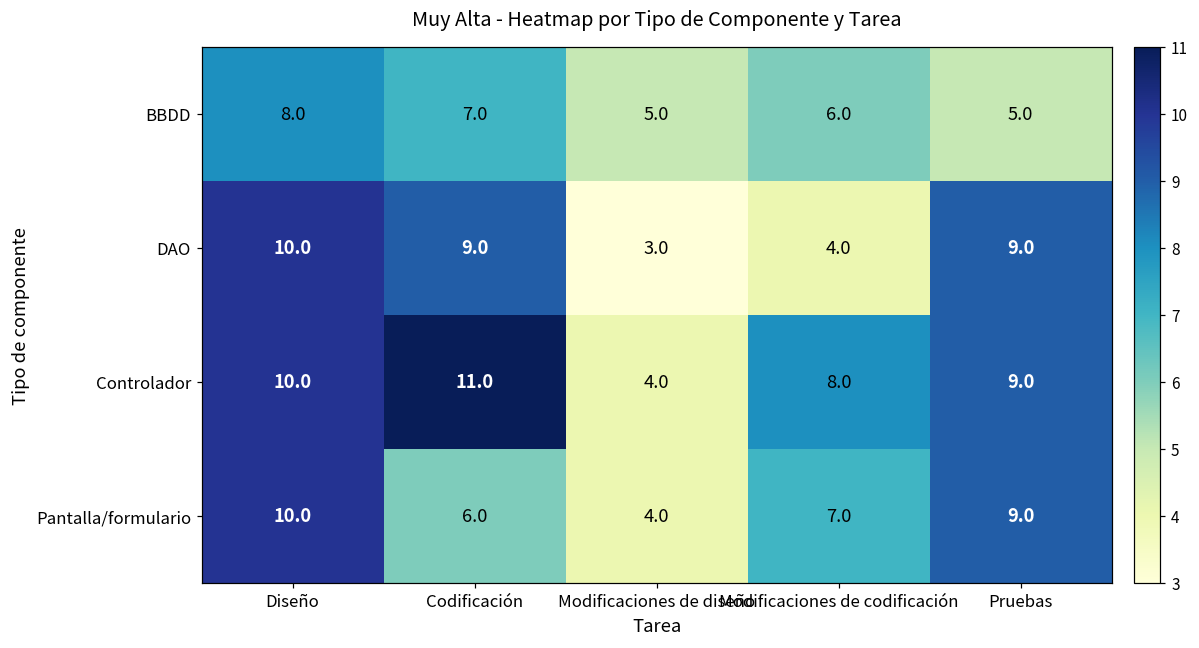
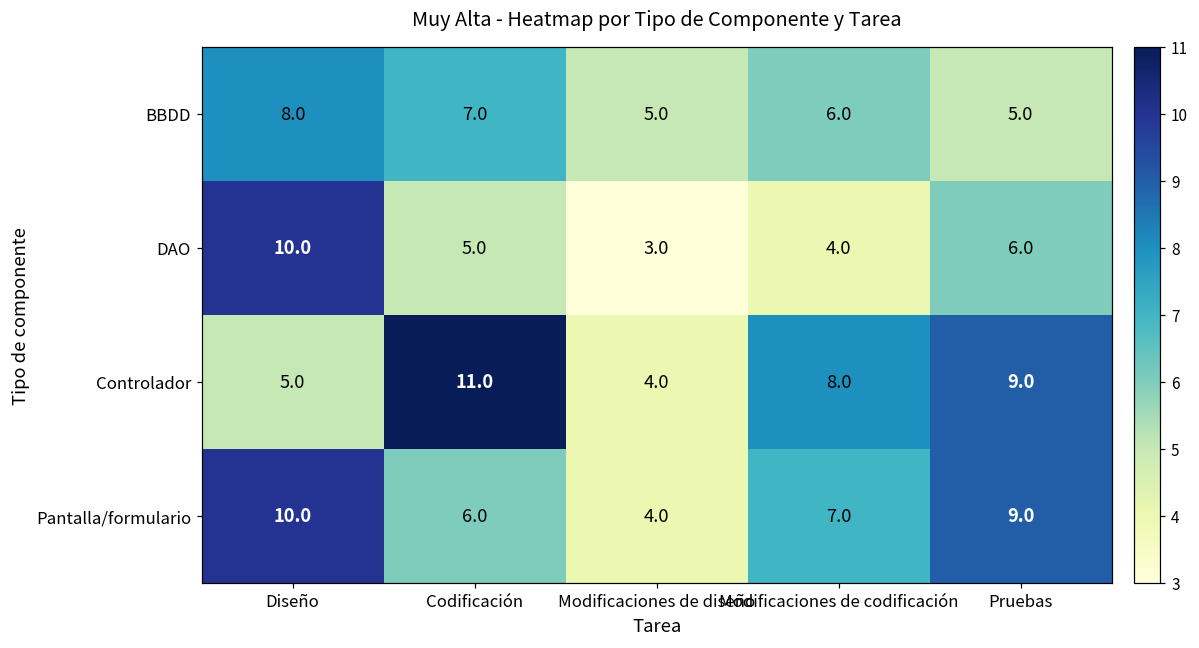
DAO, Codificación: 9.0 -> 5.0
DAO, Pruebas: 9.0 -> 6.0
Controlador, Diseño: 10.0 -> 5.0
